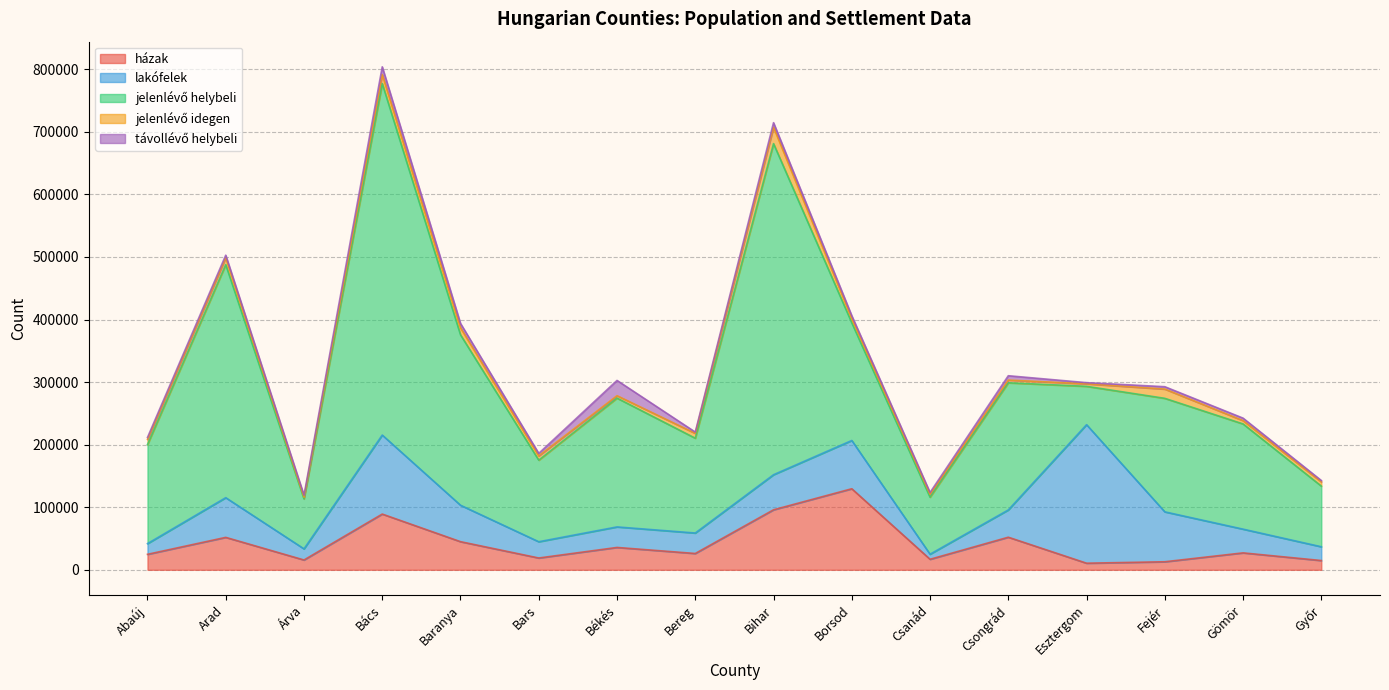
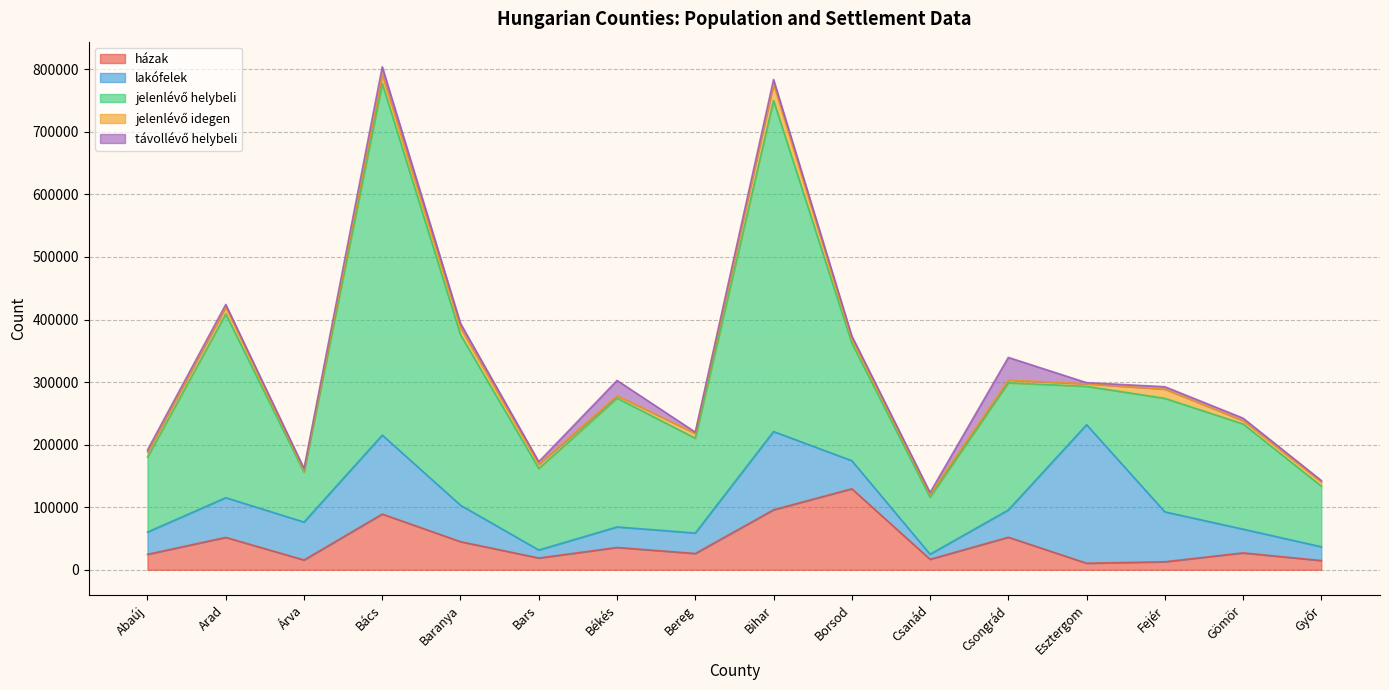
lakófelek, Abaúj: 20000 -> 40000
jelenlévő helybeli, Abaúj: 160000 -> 120000
jelenlévő helybeli, Arad: 370000 -> 290000
lakófelek, Árva: 20000 -> 60000
lakófelek, Bars: 30000 -> 10000
lakófelek, Bihar: 60000 -> 130000
lakófelek, Borsod: 80000 -> 40000
távollévő helybeli, Csongrád: 10000 -> 40000
